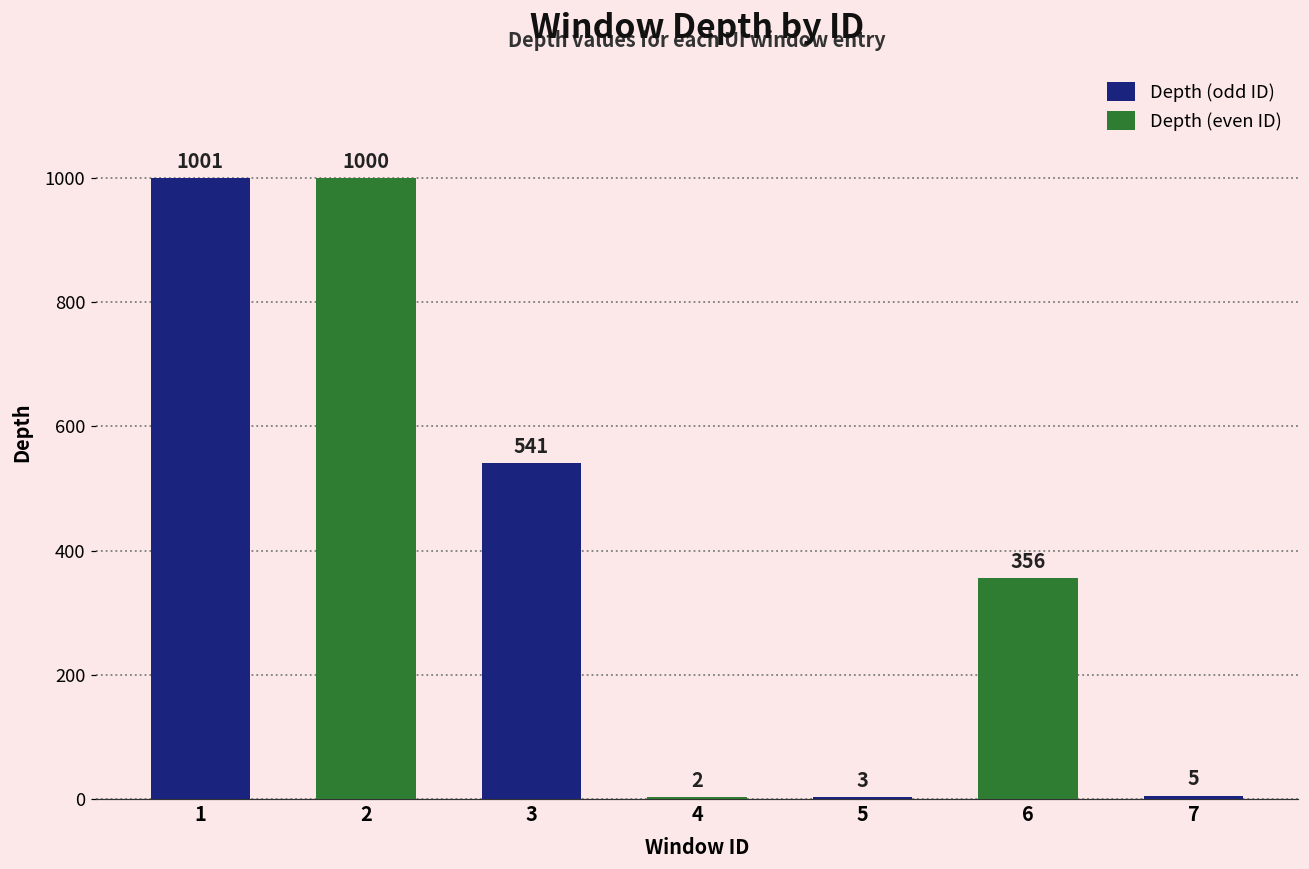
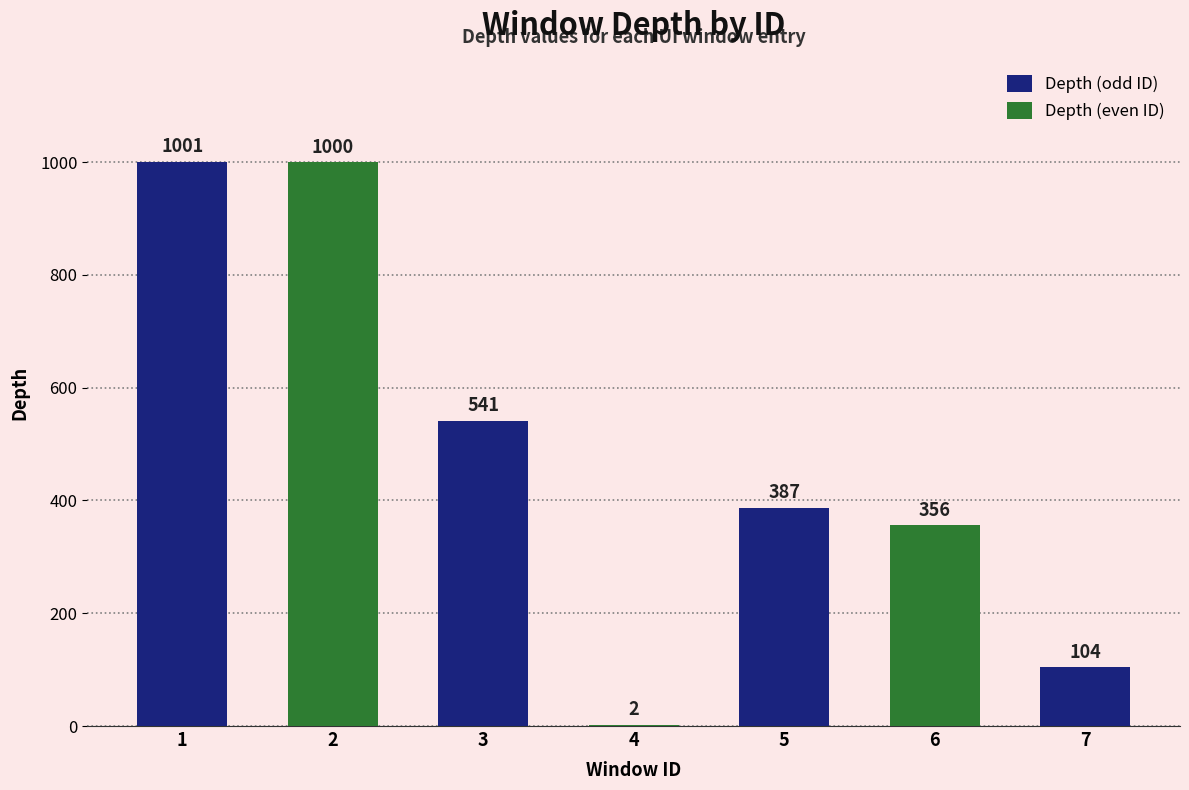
Depth (odd ID), 5: 3 -> 387
Depth (odd ID), 7: 5 -> 104
